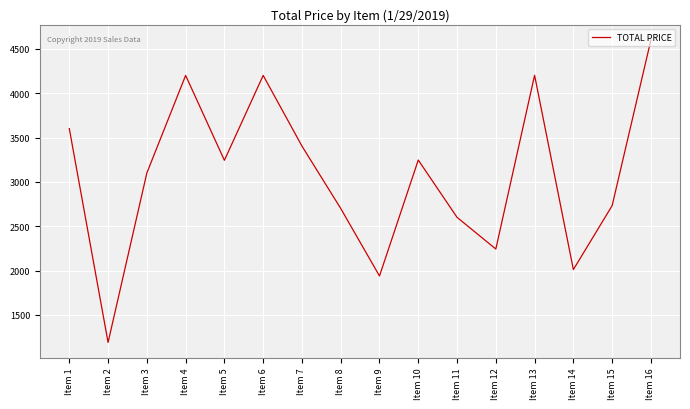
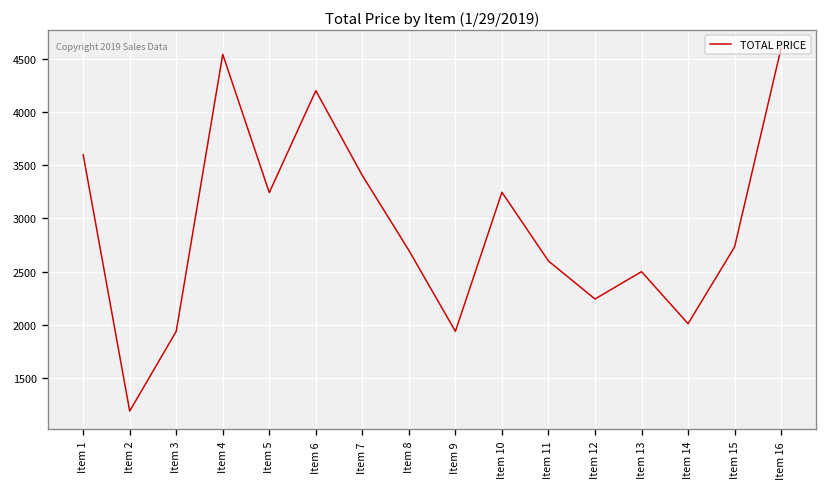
Item 3: 3100 -> 1900
Item 4: 4200 -> 4500
Item 13: 4200 -> 2500
